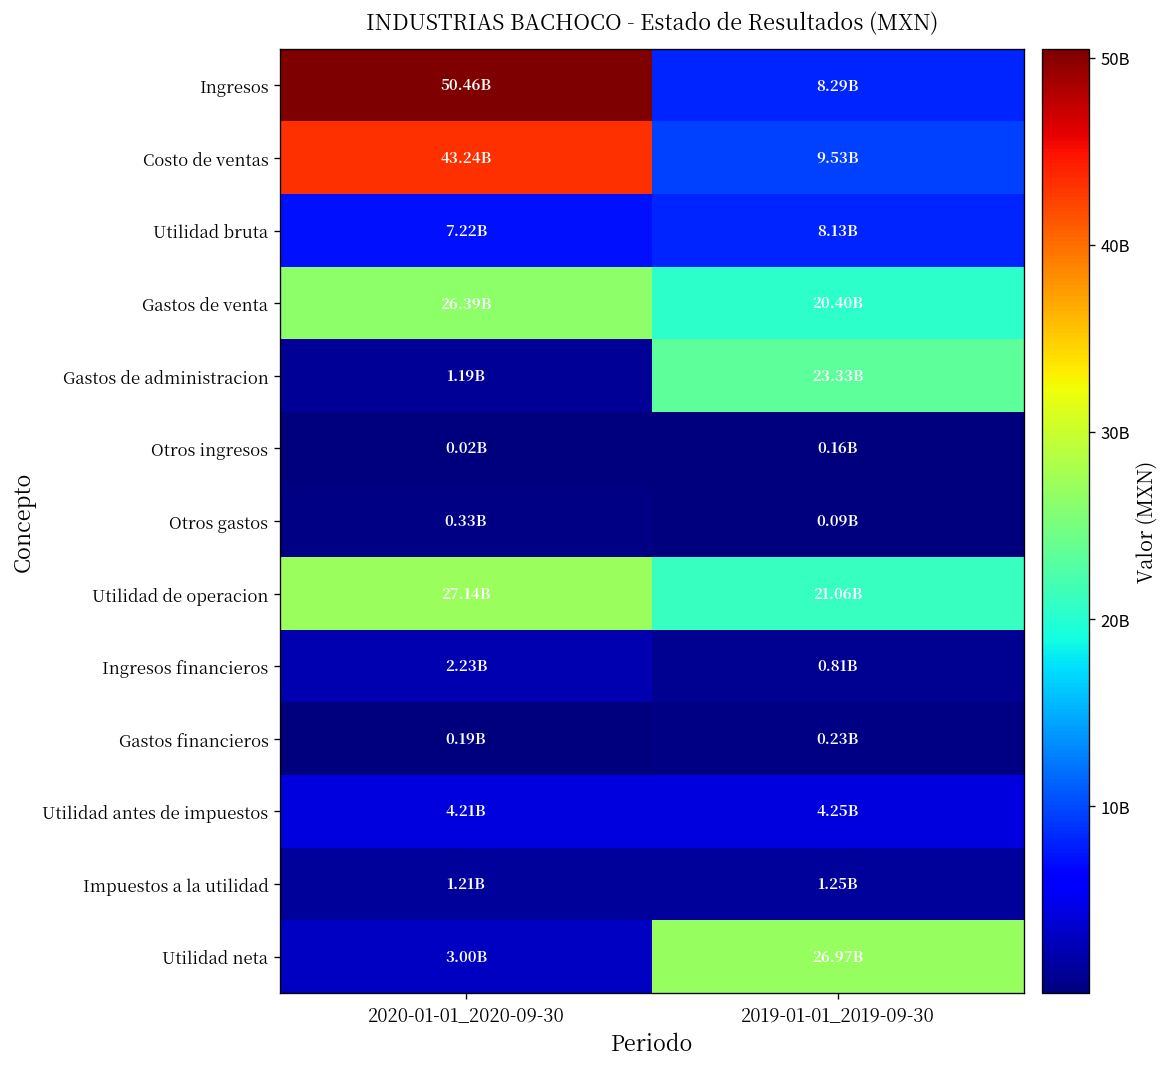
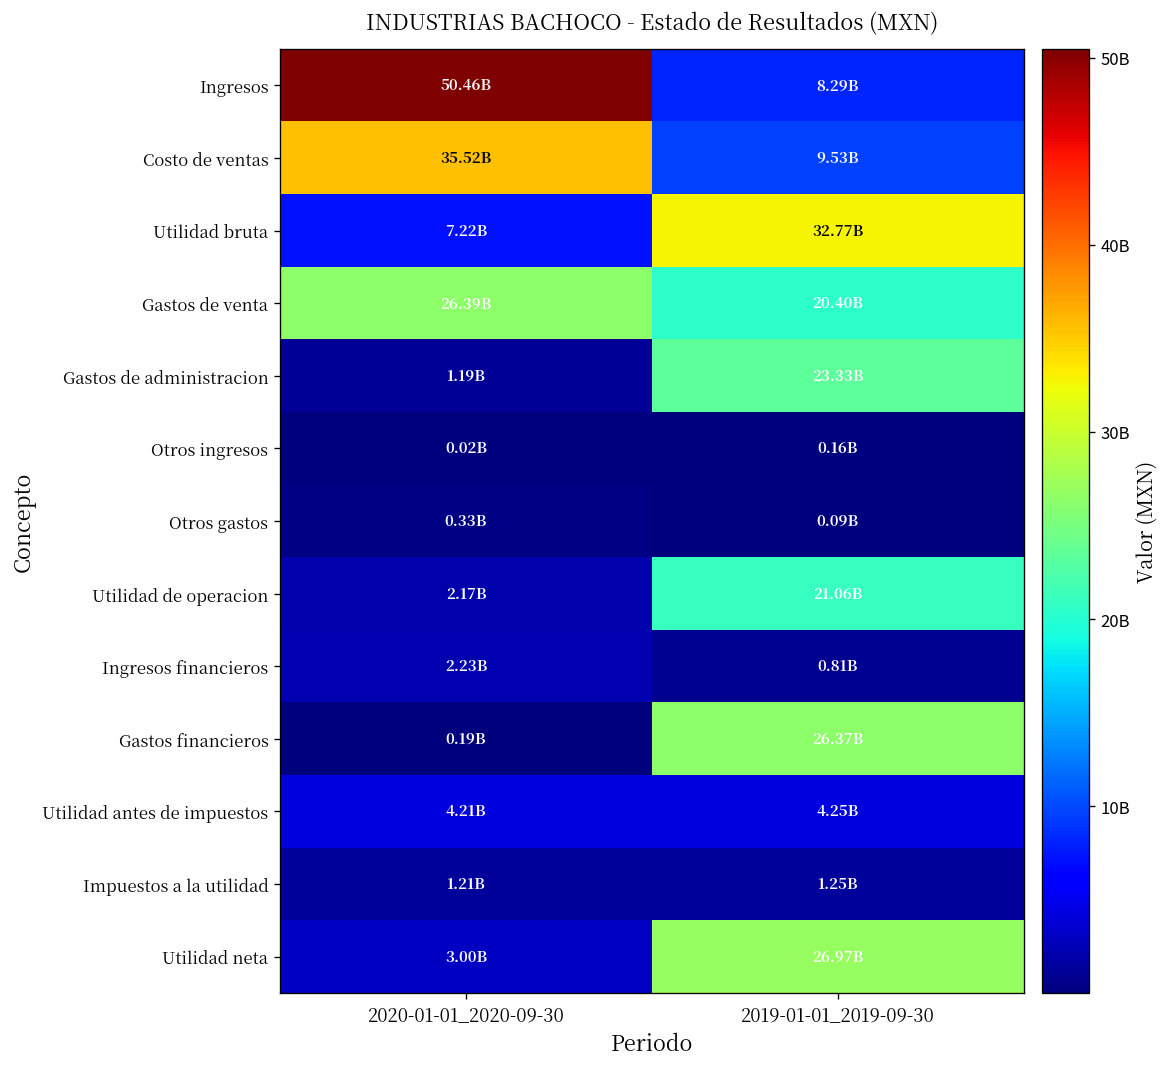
Costo de ventas, 2020-01-01_2020-09-30: 43.24B -> 35.52B
Utilidad bruta, 2019-01-01_2019-09-30: 8.13B -> 32.77B
Utilidad de operacion, 2020-01-01_2020-09-30: 27.14B -> 2.17B
Gastos financieros, 2019-01-01_2019-09-30: 0.23B -> 26.37B
